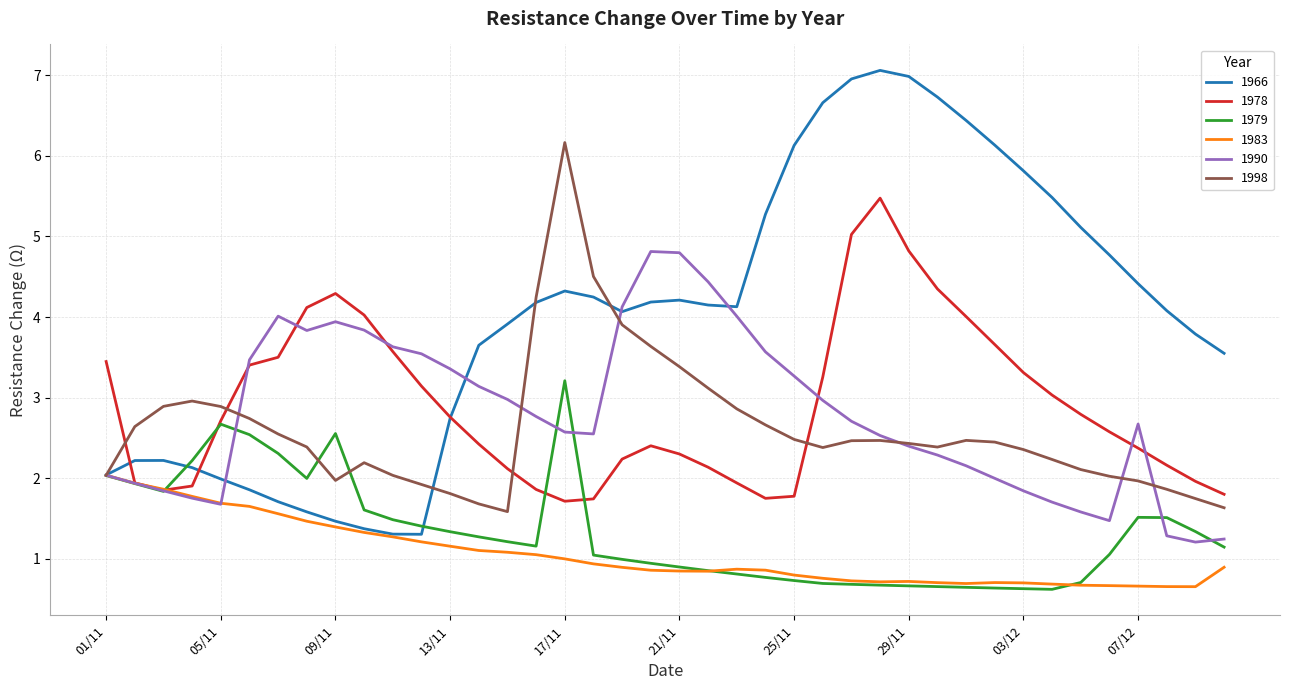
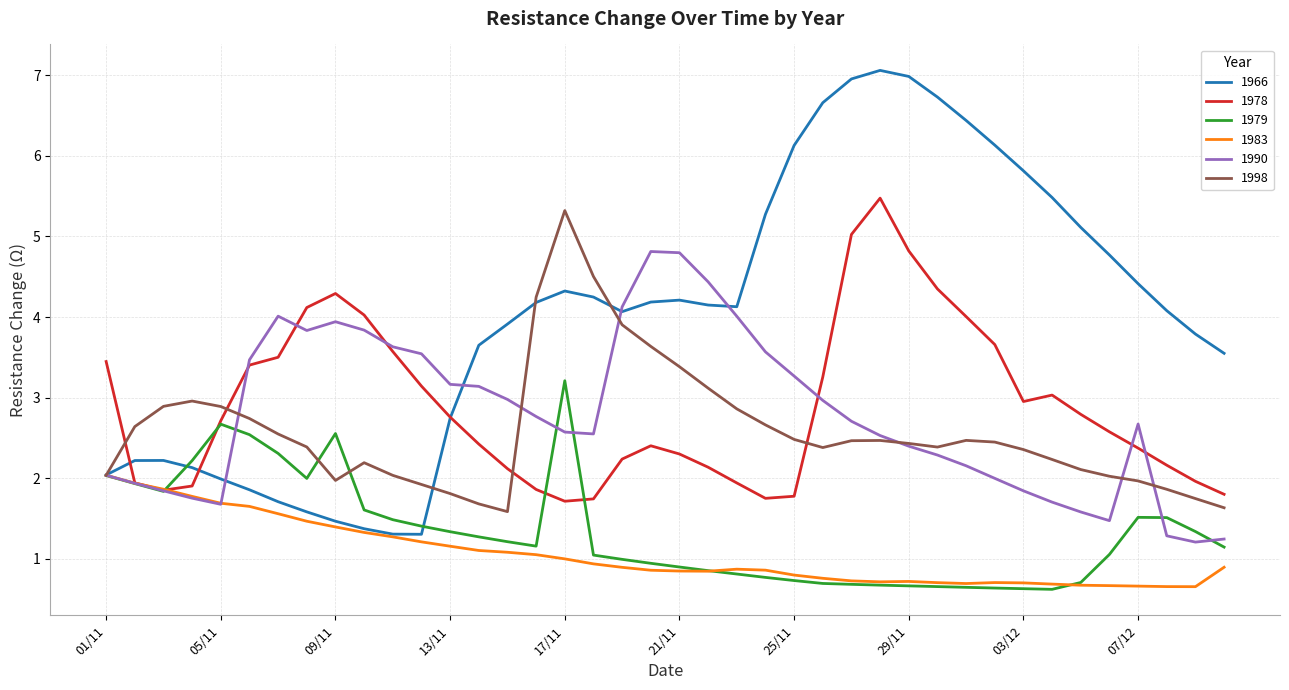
1990, 13/11: 3.4 -> 3.2
1998, 17/11: 6.2 -> 5.3
1978, 03/12: 3.3 -> 3.0
